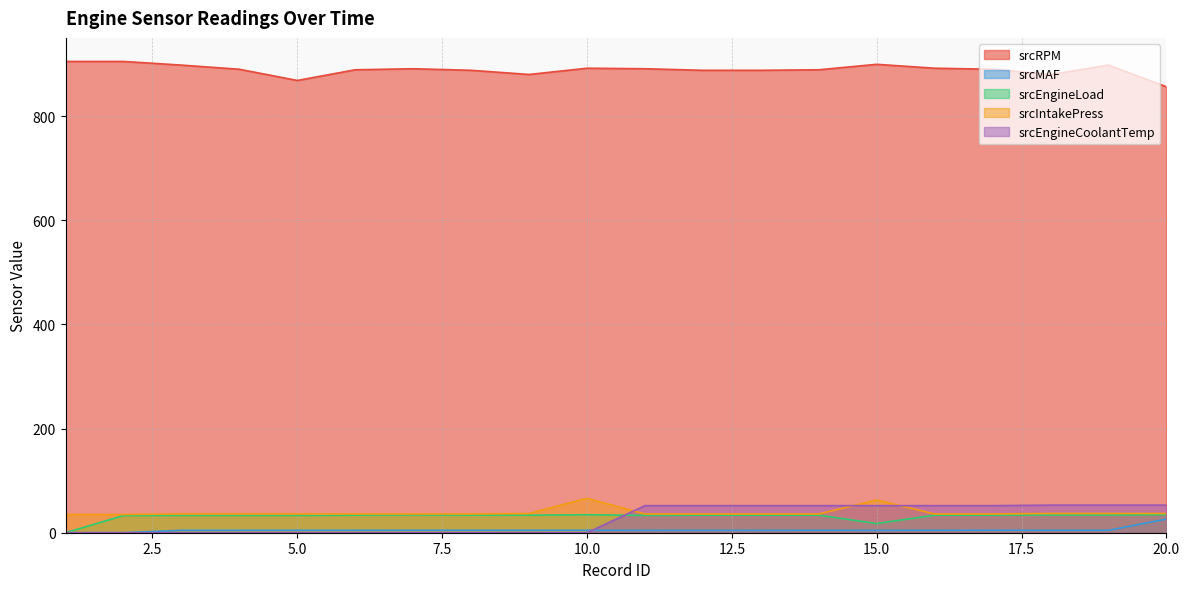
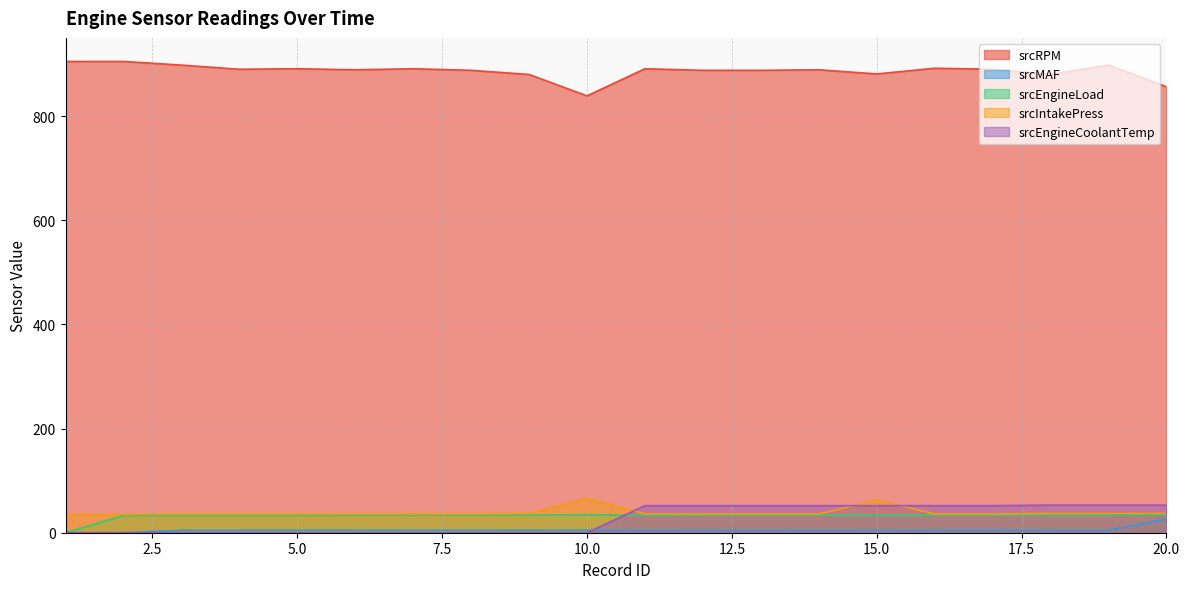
srcRPM, 5.0: 870 -> 890
srcRPM, 10.0: 890 -> 840
srcRPM, 15.0: 900 -> 880
srcEngineLoad, 15.0: 20 -> 30
